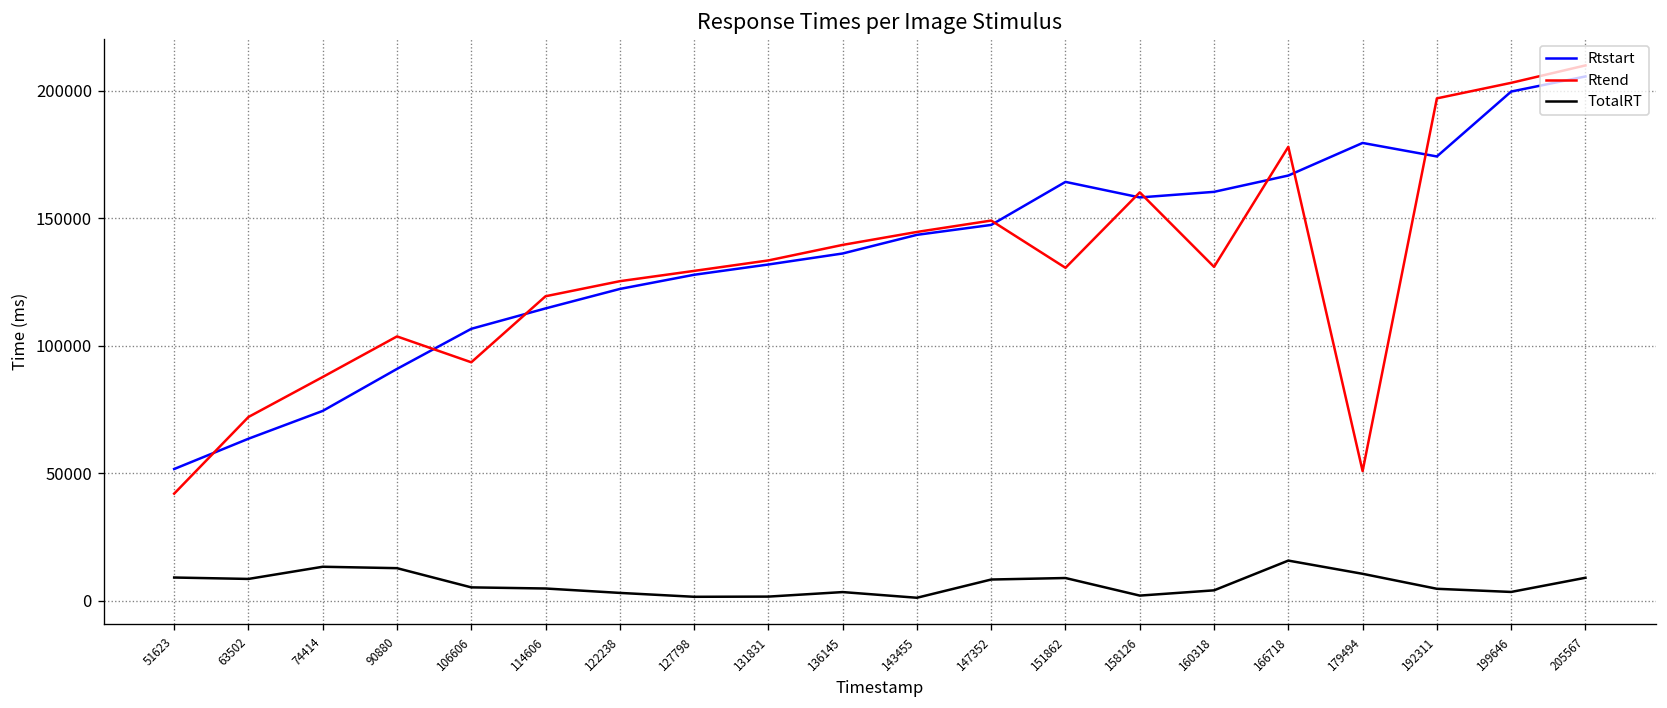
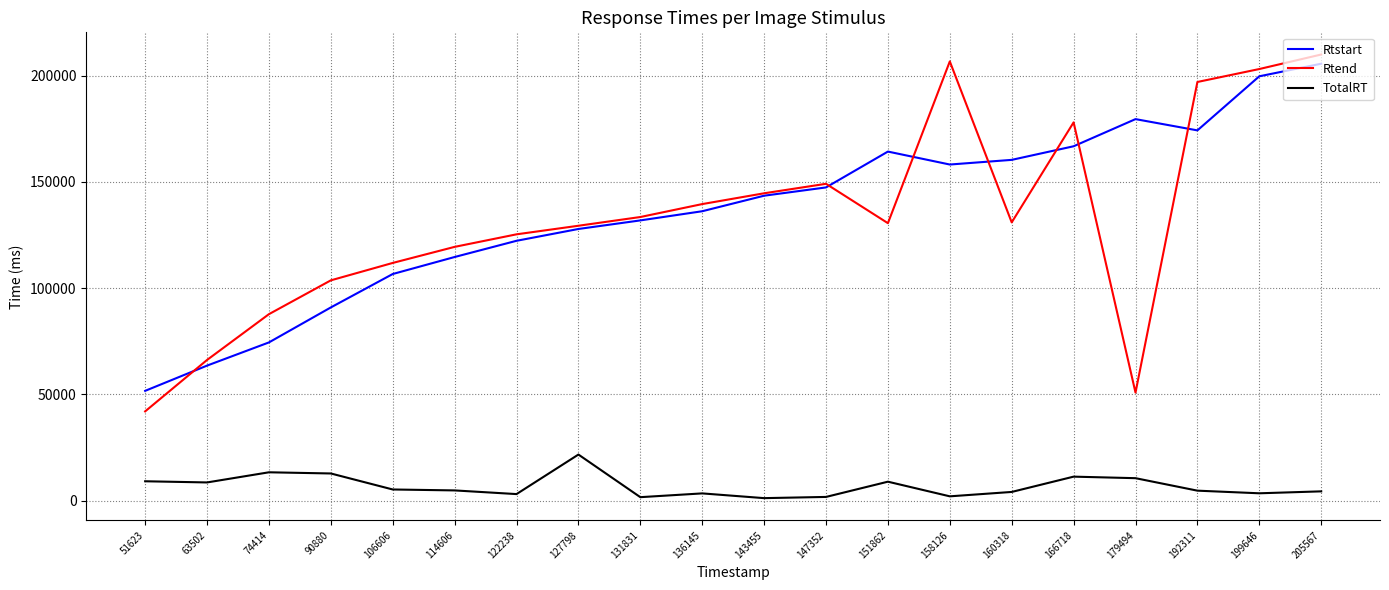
Rtend, 63502: 72000 -> 66000
Rtend, 106606: 93000 -> 112000
TotalRT, 127798: 2000 -> 22000
TotalRT, 147352: 8000 -> 2000
Rtend, 158126: 160000 -> 207000
TotalRT, 166718: 16000 -> 11000
TotalRT, 205567: 9000 -> 4000
